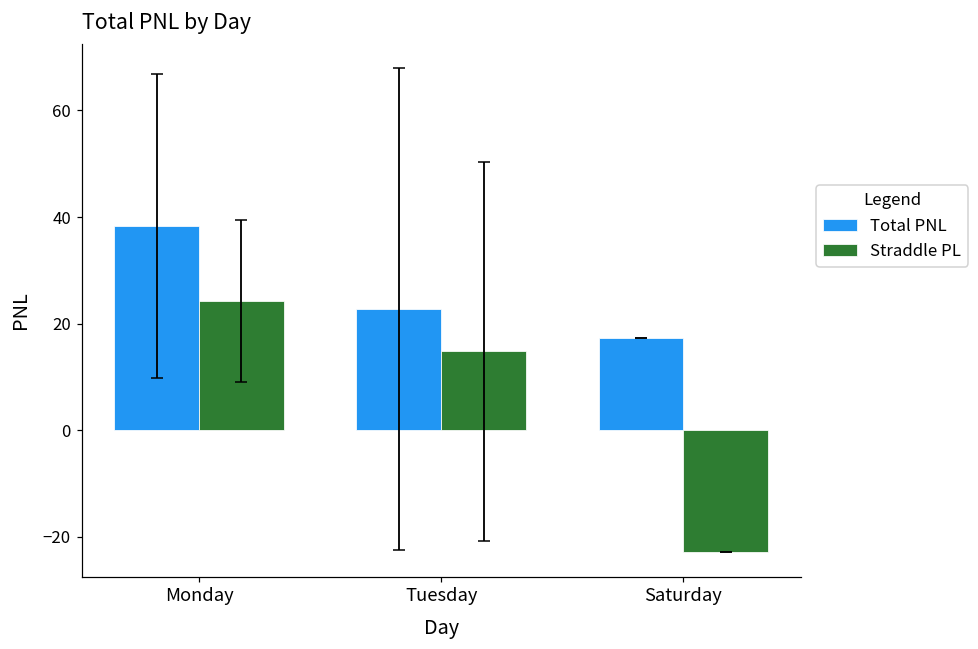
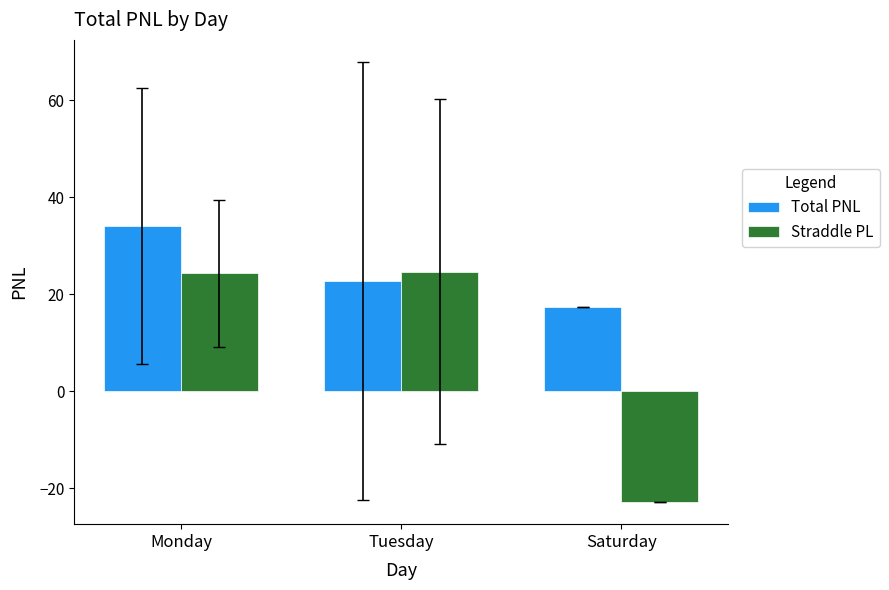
Total PNL, Monday: 38 -> 34
Straddle PL, Tuesday: 15 -> 25
